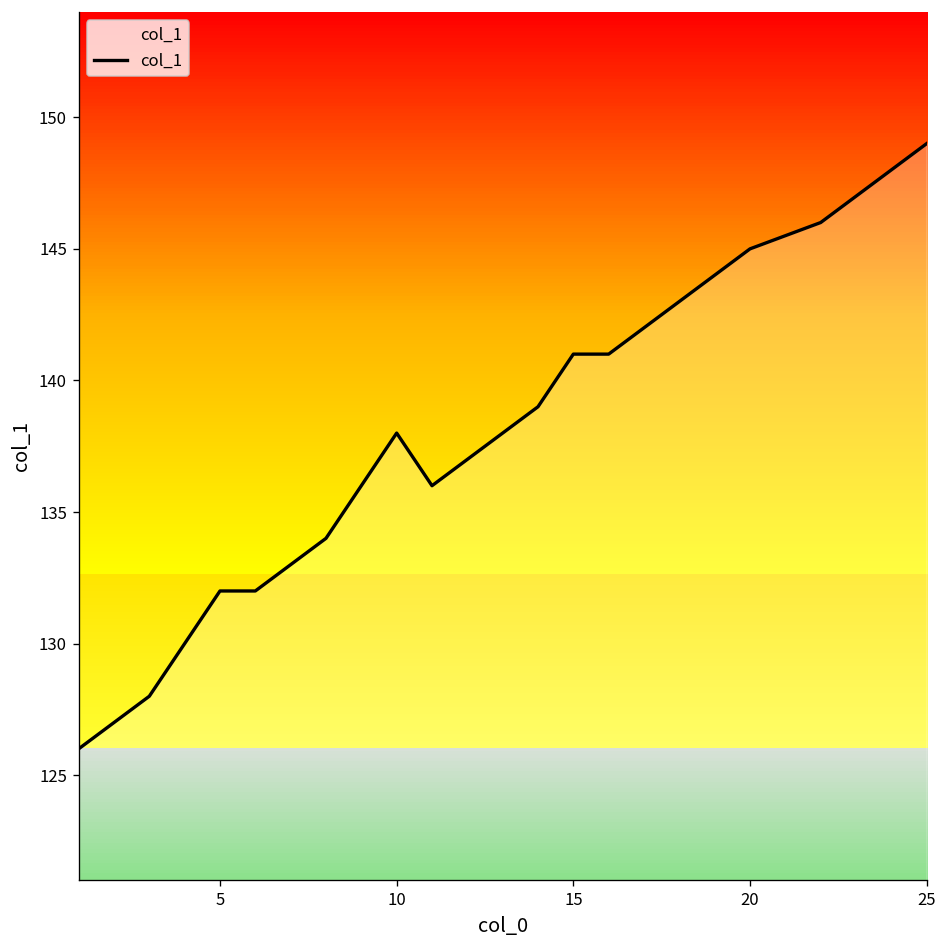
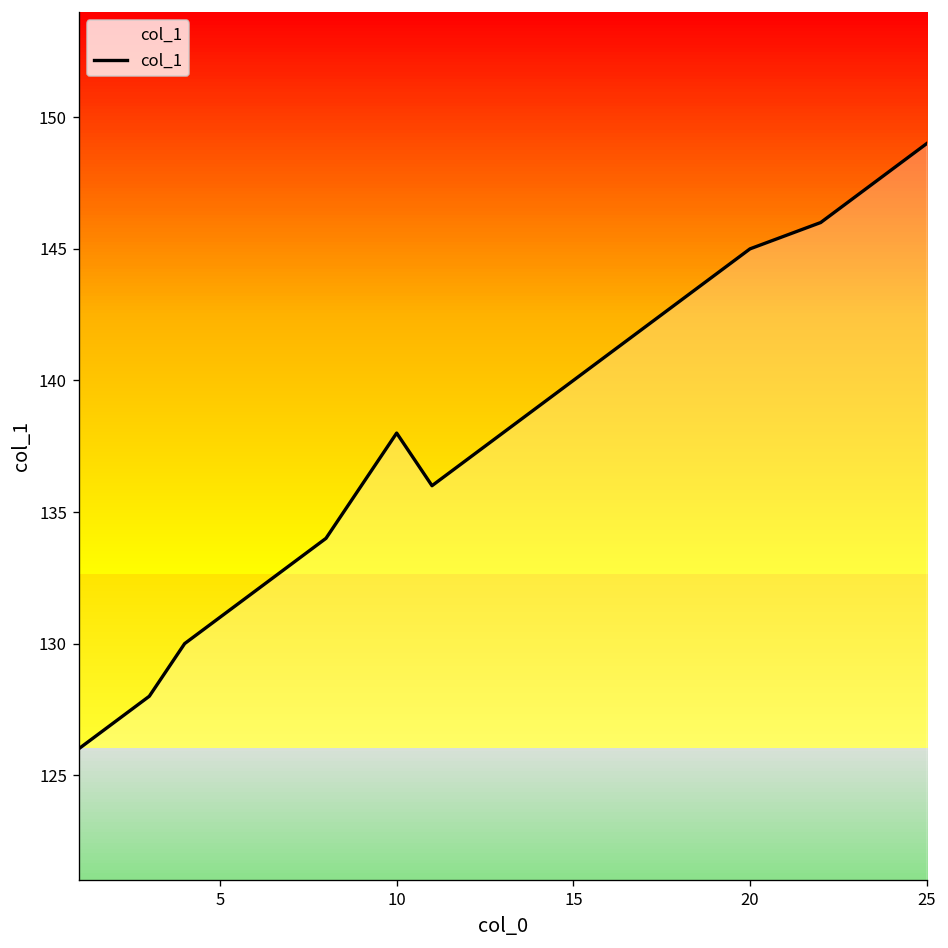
5: 132 -> 131
15: 141 -> 140
